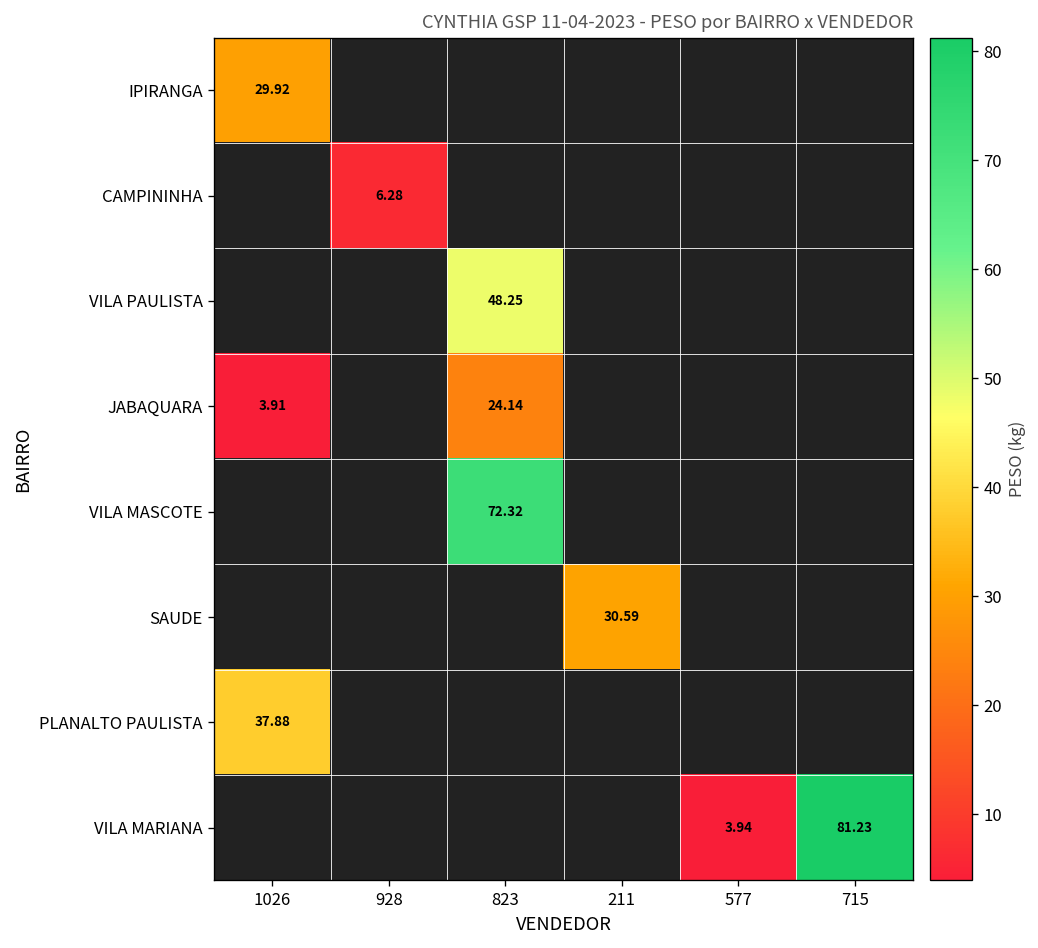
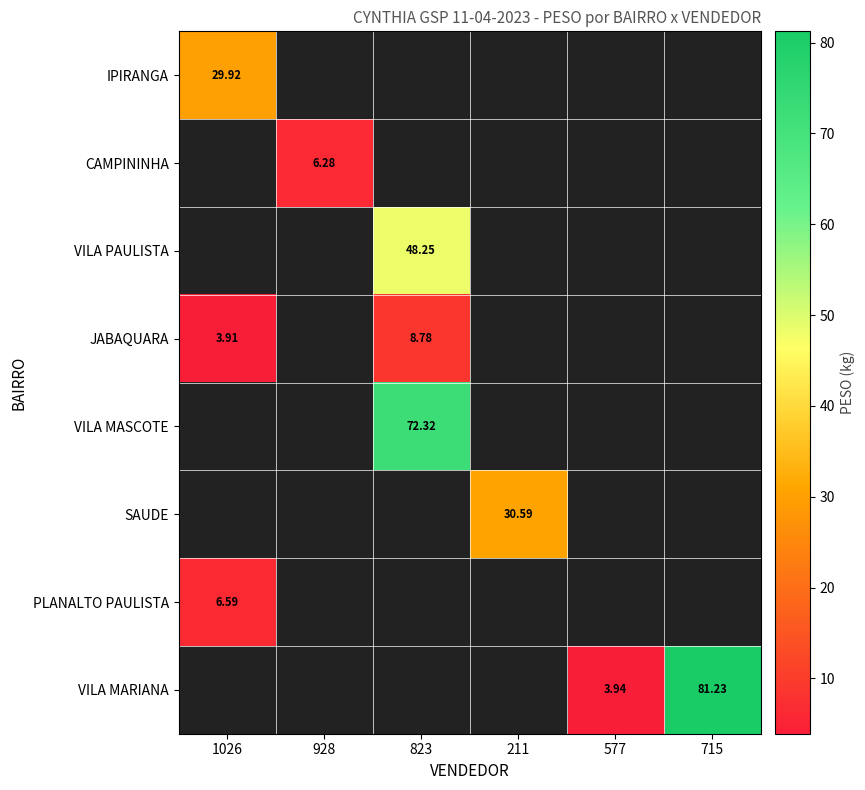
JABAQUARA, 823: 24.14 -> 8.78
PLANALTO PAULISTA, 1026: 37.88 -> 6.59
